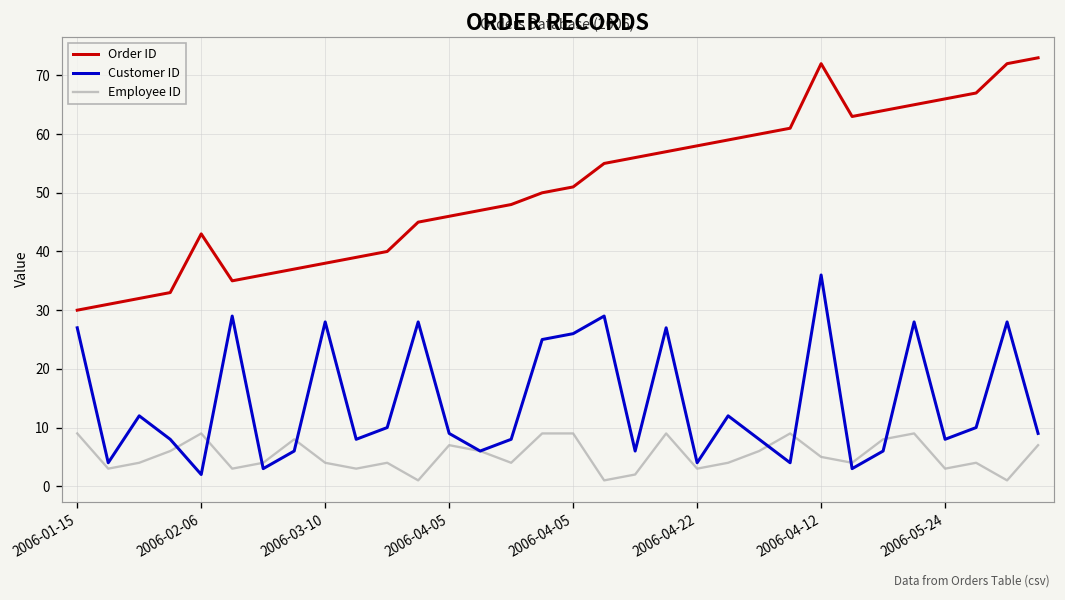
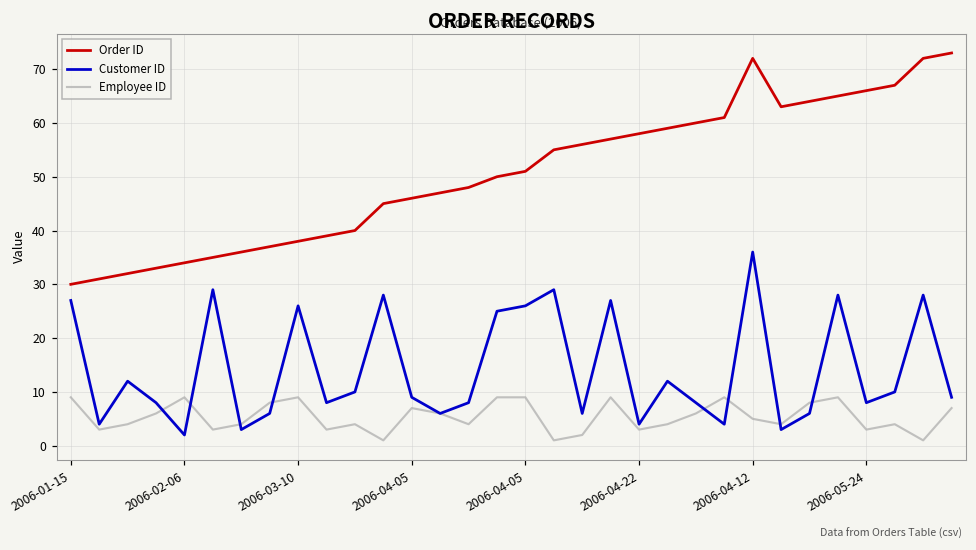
Order ID, 2006-02-06: 43 -> 34
Customer ID, 2006-03-10: 28 -> 26
Employee ID, 2006-03-10: 4 -> 9
